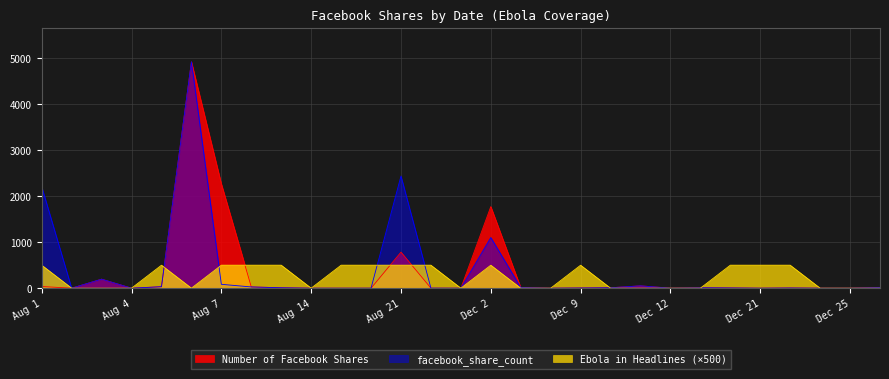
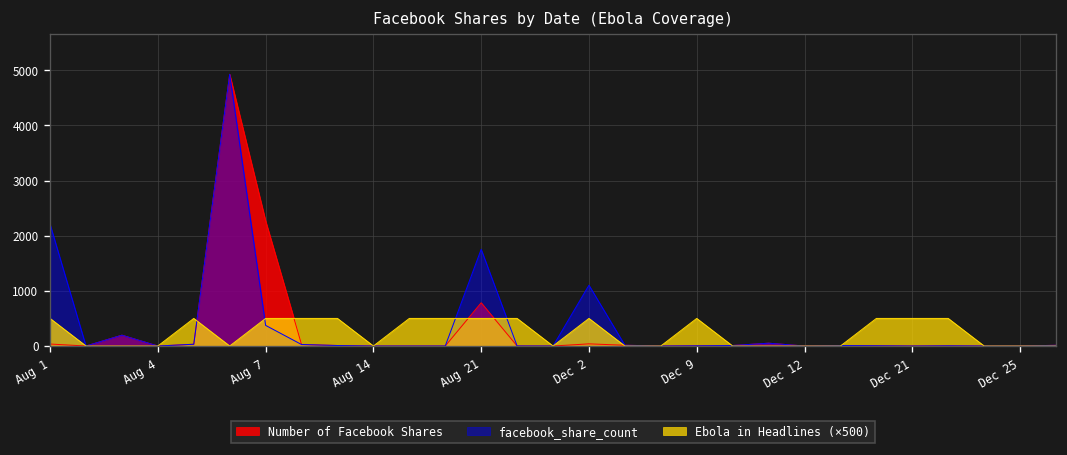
facebook_share_count, Aug 7: 100 -> 400
facebook_share_count, Aug 21: 2400 -> 1800
Number of Facebook Shares, Dec 2: 1800 -> 0
